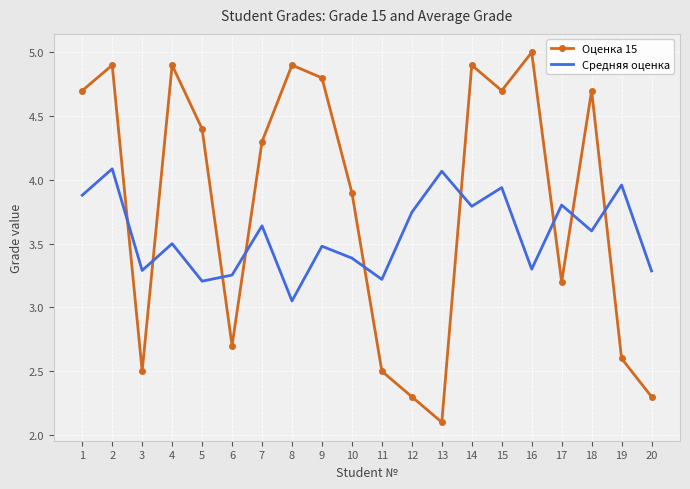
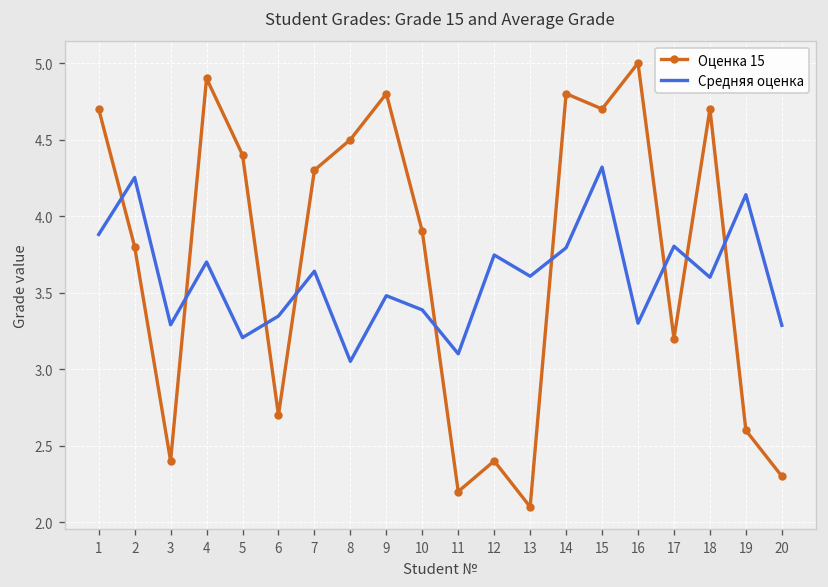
Оценка 15, 2: 4.9 -> 3.8
Средняя оценка, 2: 4.09 -> 4.25
Оценка 15, 3: 2.5 -> 2.4
Средняя оценка, 4: 3.5 -> 3.7
Средняя оценка, 6: 3.25 -> 3.35
Оценка 15, 8: 4.9 -> 4.5
Оценка 15, 11: 2.5 -> 2.2
Средняя оценка, 11: 3.22 -> 3.10
Оценка 15, 12: 2.3 -> 2.4
Средняя оценка, 13: 4.07 -> 3.61
Оценка 15, 14: 4.9 -> 4.8
Средняя оценка, 15: 3.94 -> 4.32
Средняя оценка, 19: 3.96 -> 4.14
